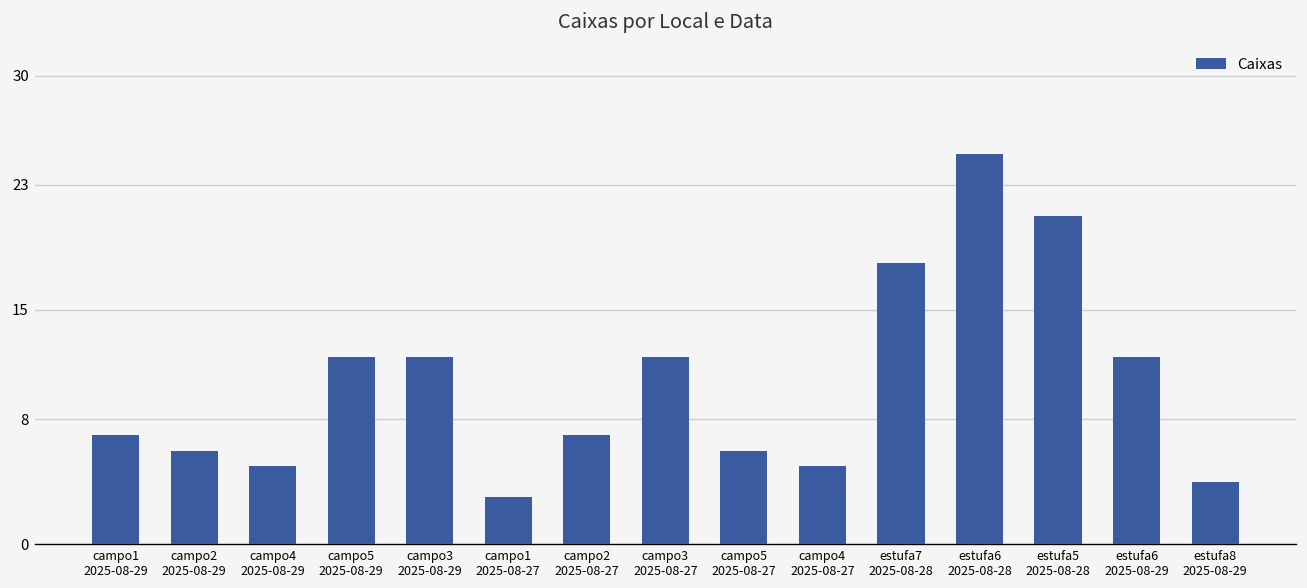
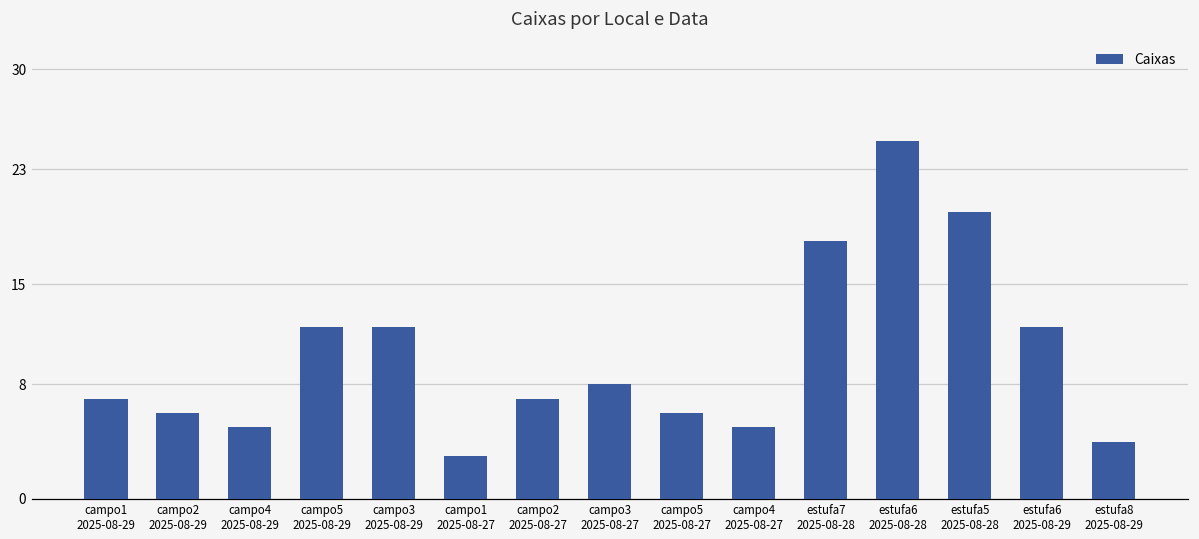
campo3 2025-08-27: 12 -> 8
estufa5 2025-08-28: 21 -> 20
